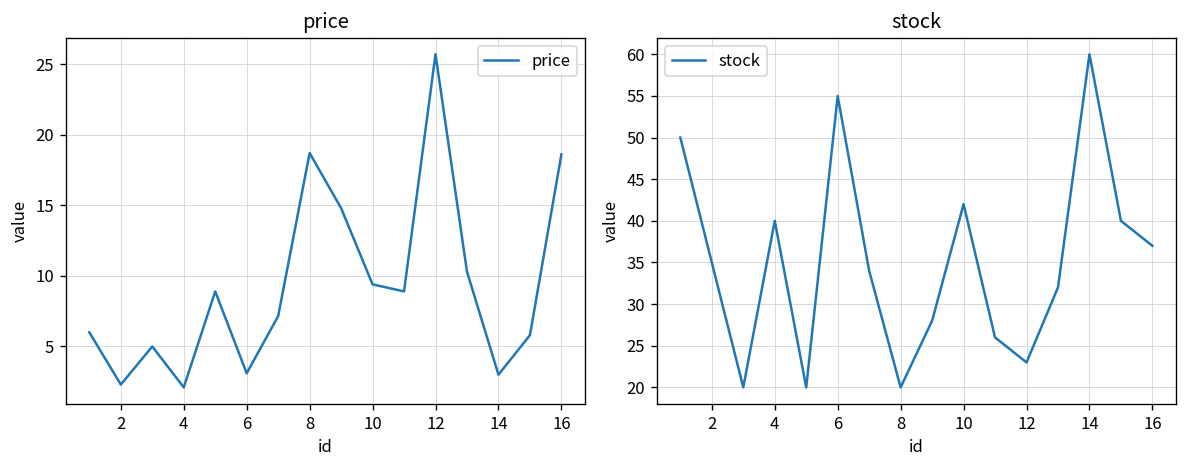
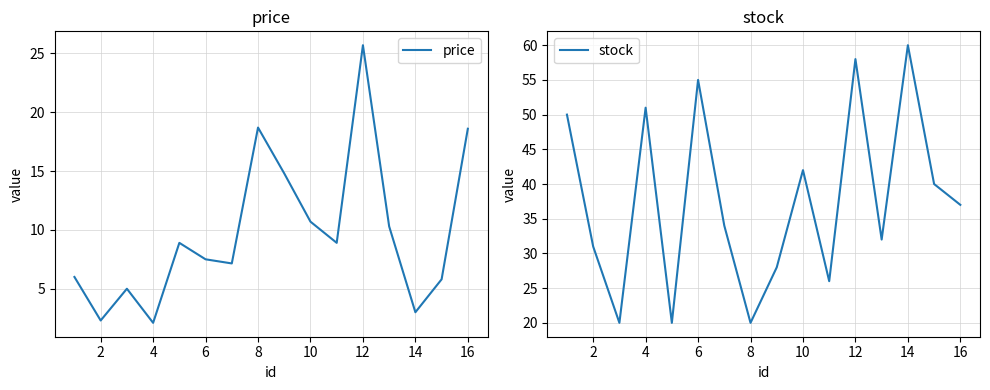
price, 6: 3.1 -> 7.5
price, 10: 9.4 -> 10.7
stock, 2: 35 -> 31
stock, 4: 40 -> 51
stock, 12: 23 -> 58
